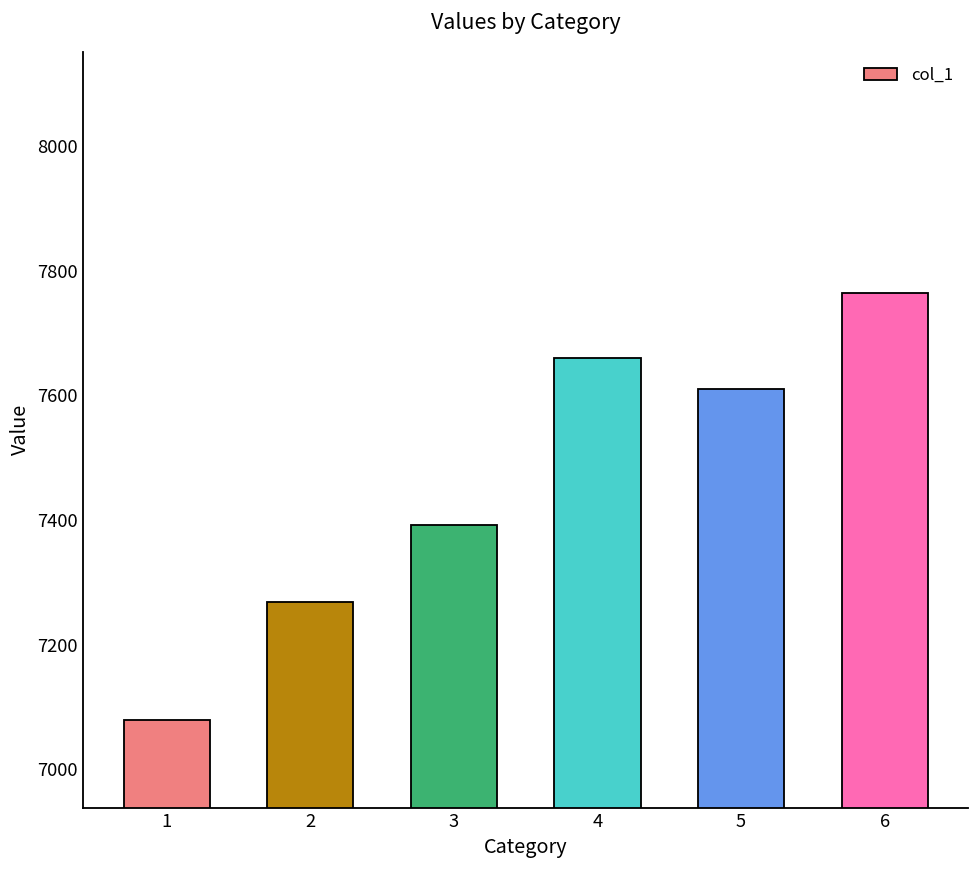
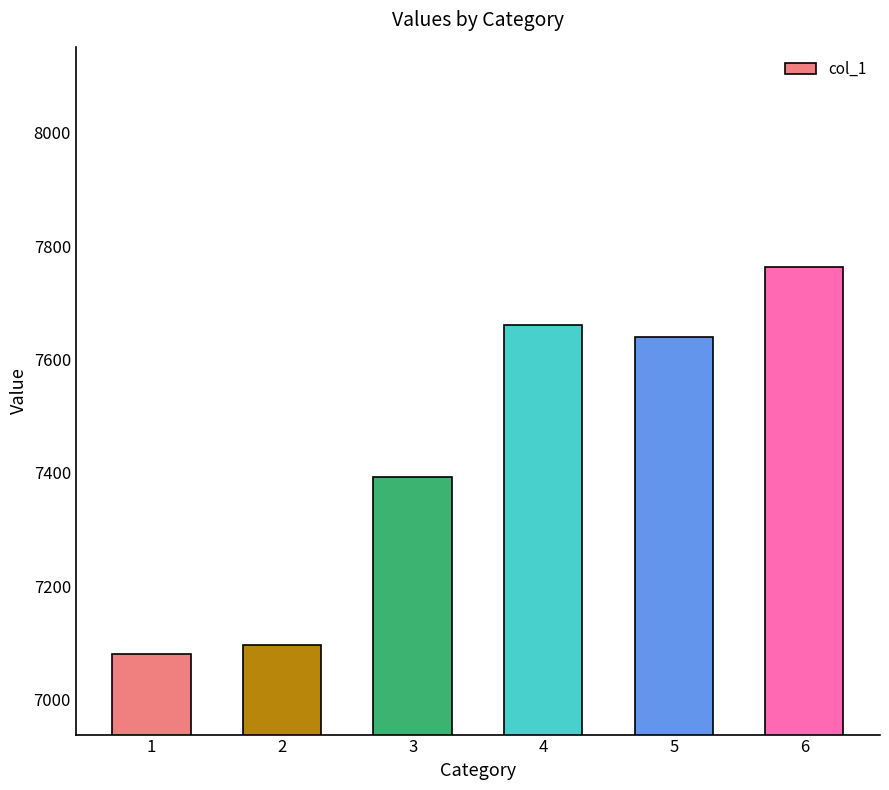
2: 7270 -> 7100
5: 7610 -> 7640
